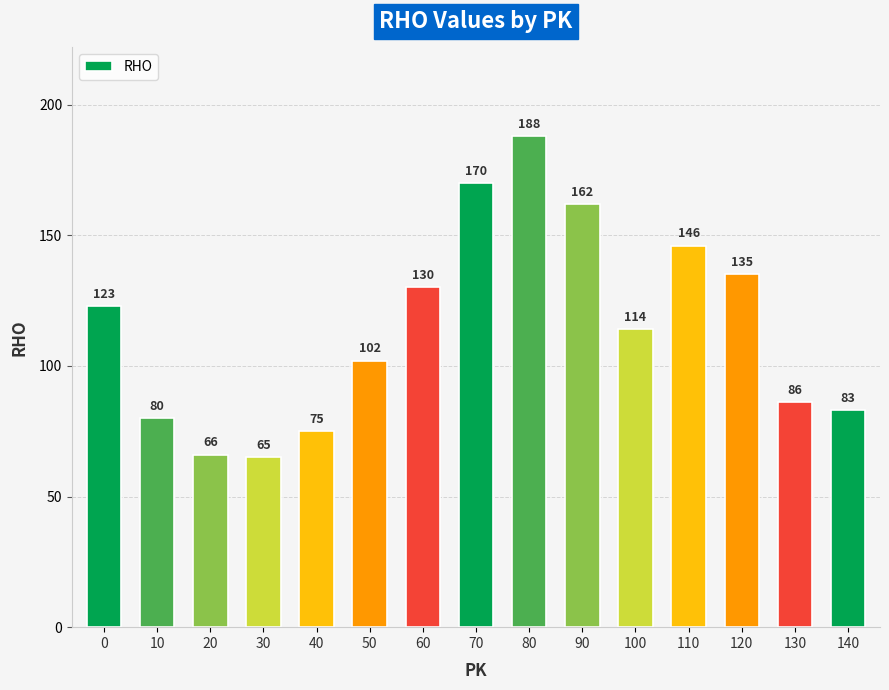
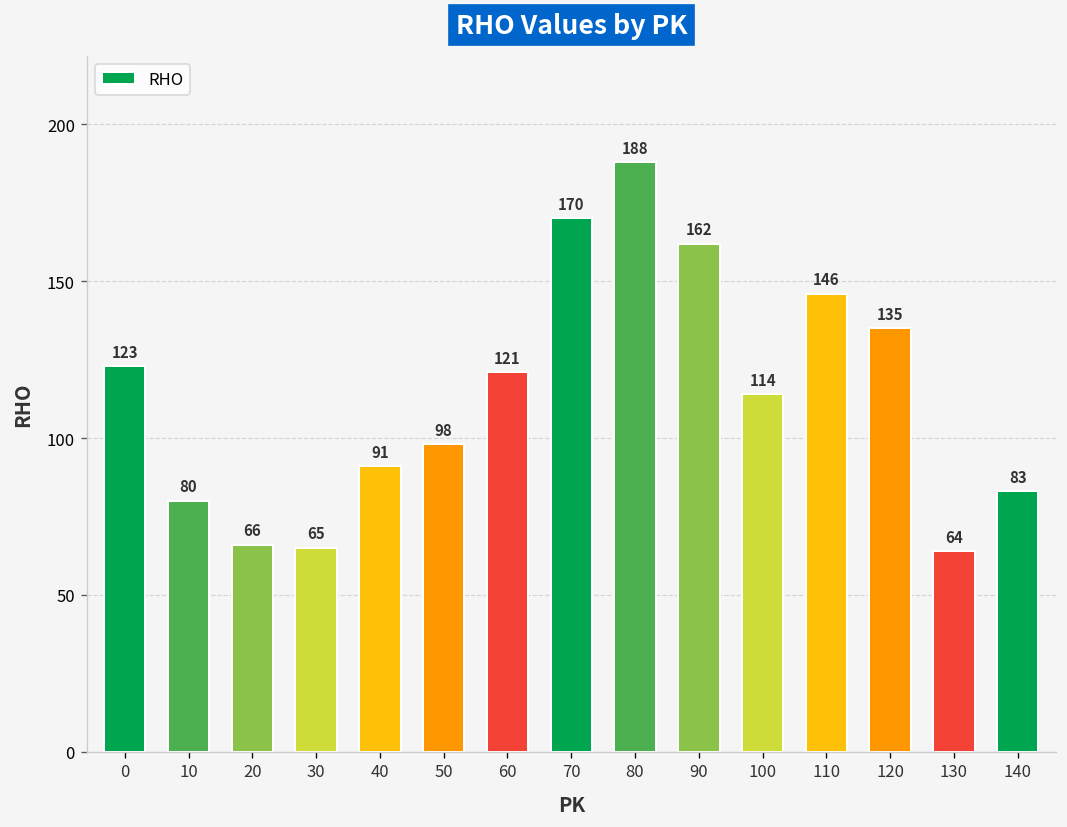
40: 75 -> 91
50: 102 -> 98
60: 130 -> 121
130: 86 -> 64
